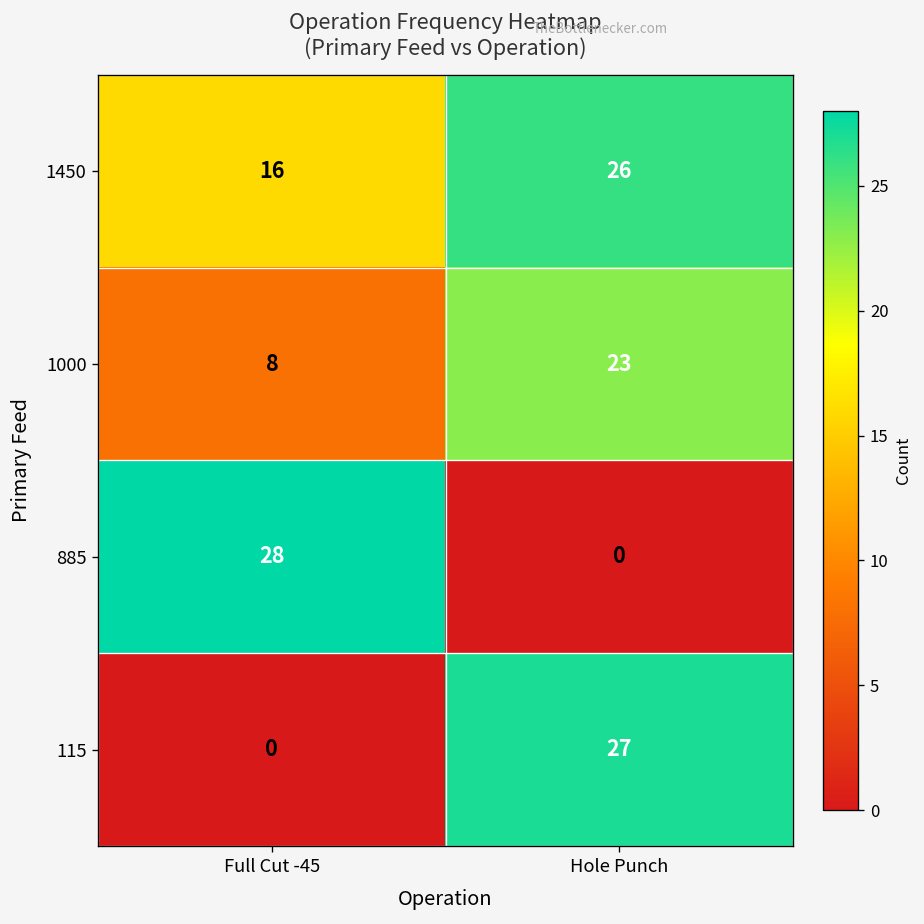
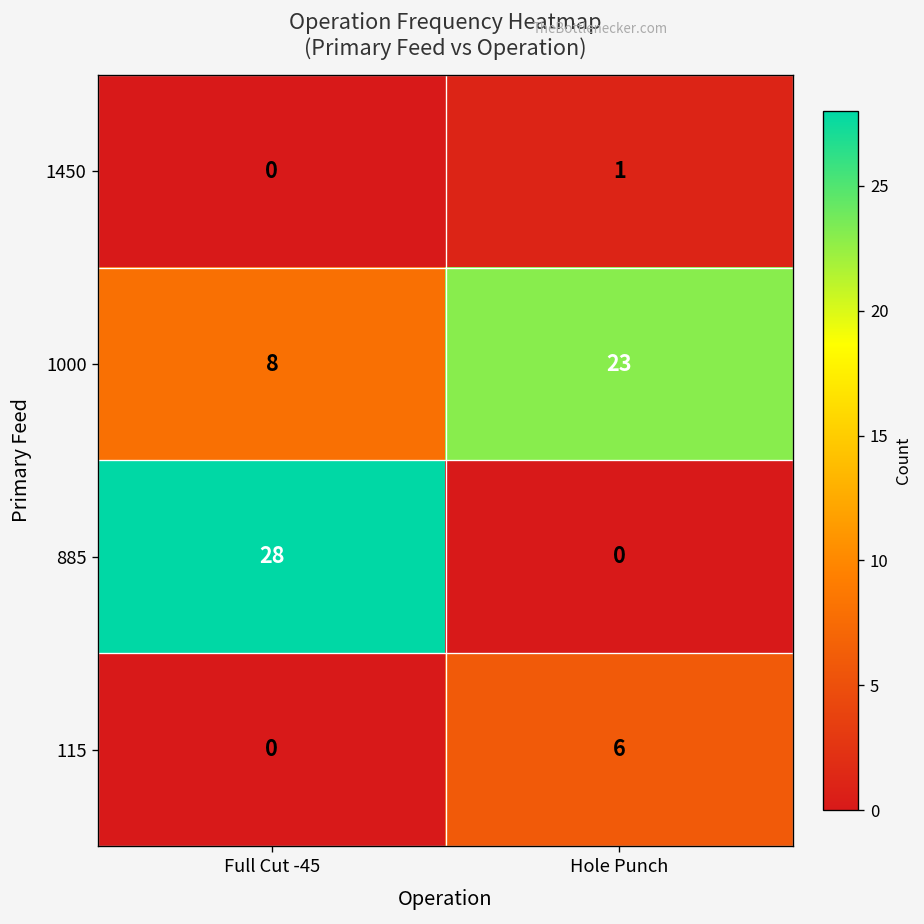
1450, Full Cut -45: 16 -> 0
1450, Hole Punch: 26 -> 1
115, Hole Punch: 27 -> 6
